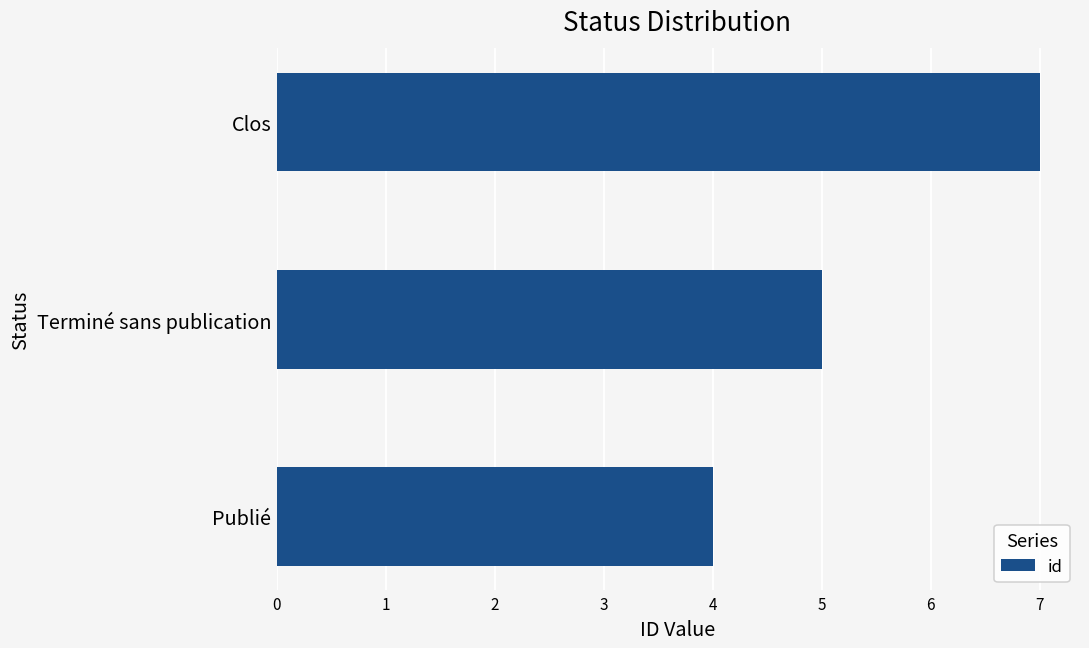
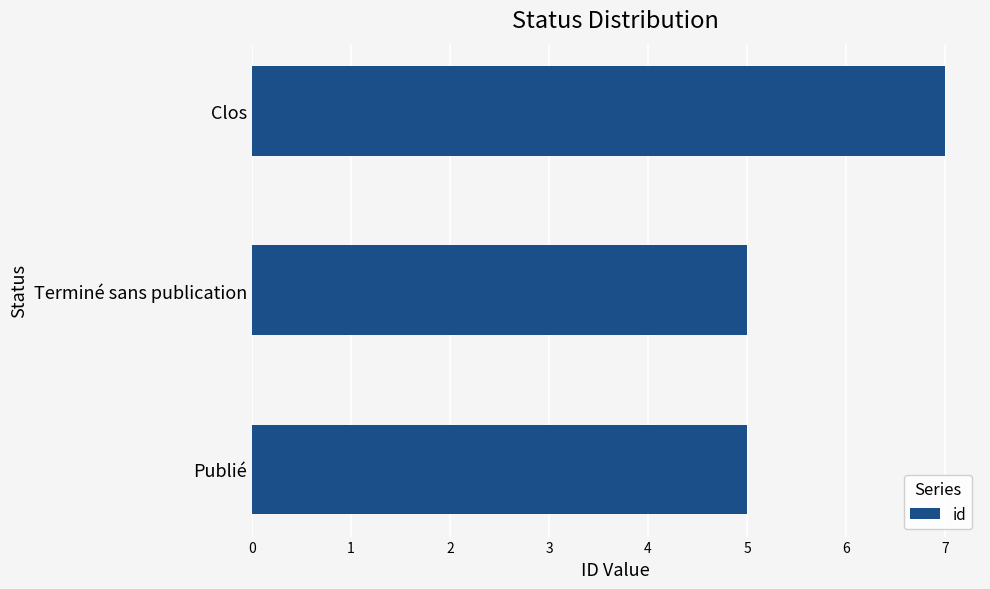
Publié: 4 -> 5
